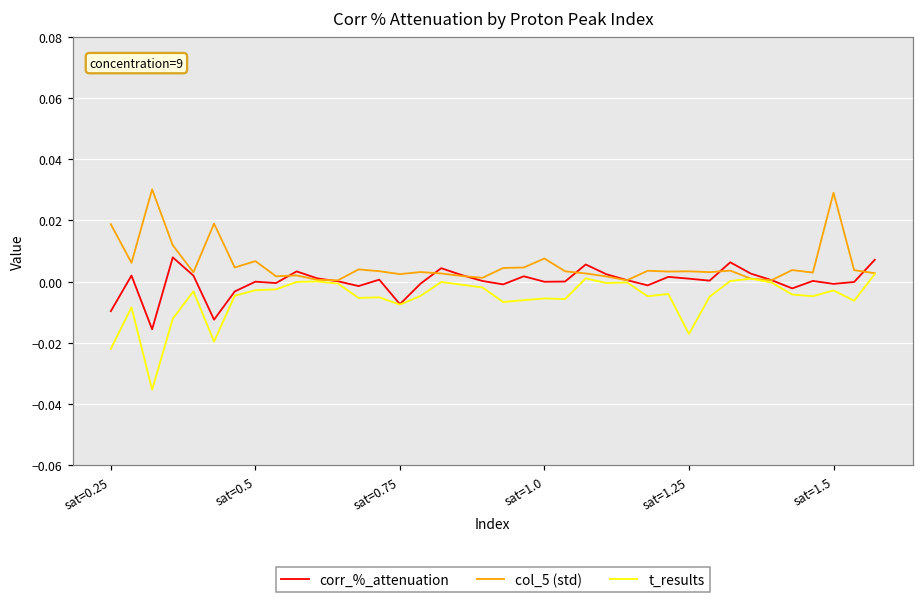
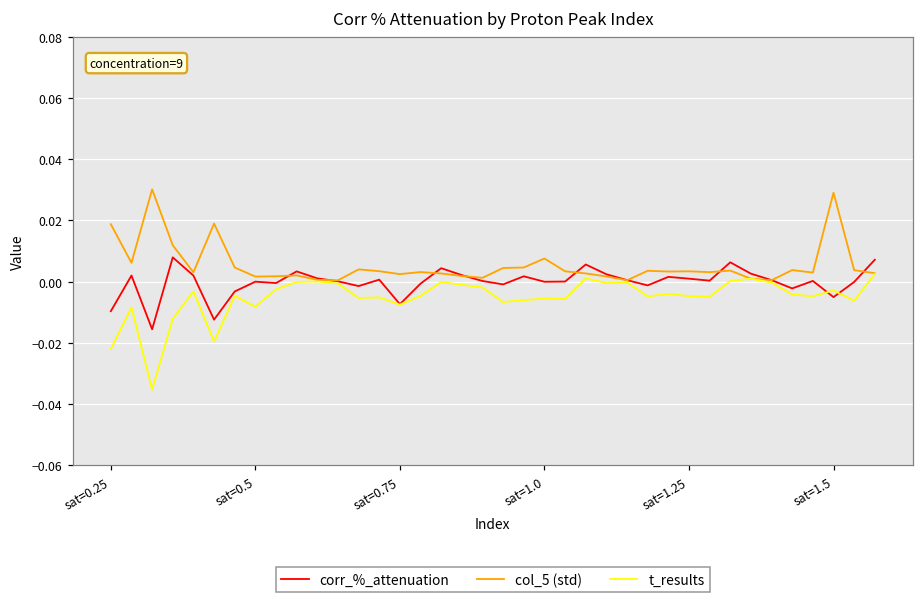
col_5 (std), sat=0.5: 0.007 -> 0.002
t_results, sat=0.5: -0.003 -> -0.008
t_results, sat=1.25: -0.017 -> -0.005
corr_%_attenuation, sat=1.5: -0.001 -> -0.005
